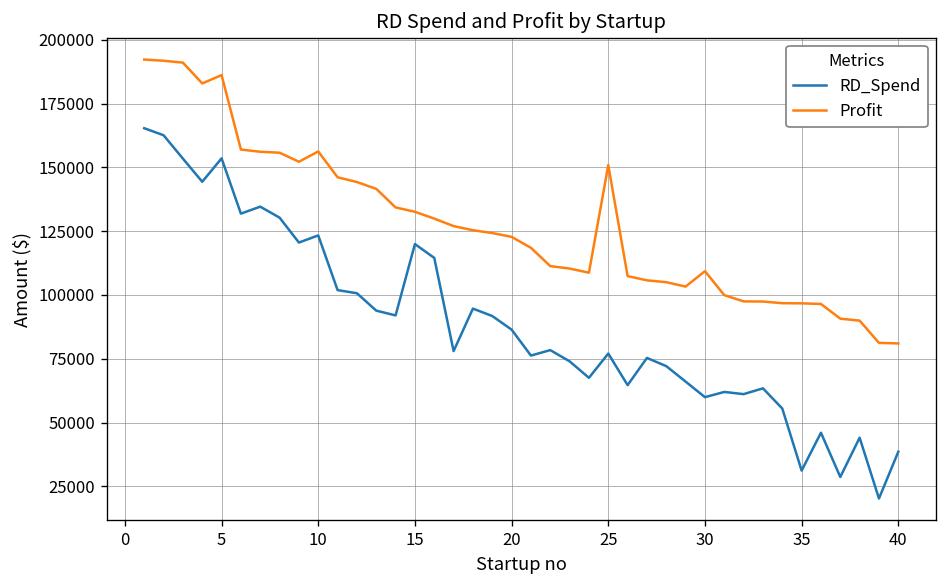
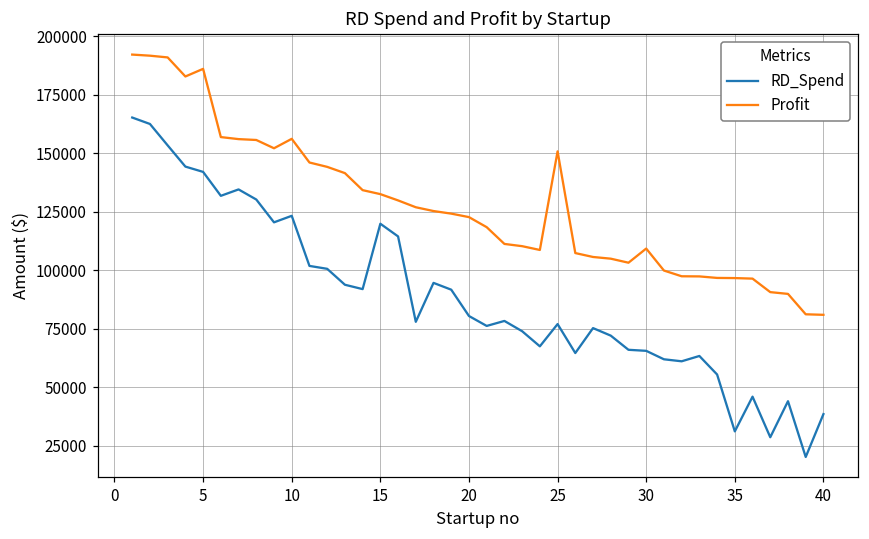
RD_Spend, 5: 154000 -> 142000
RD_Spend, 20: 86000 -> 80000
RD_Spend, 30: 60000 -> 66000
